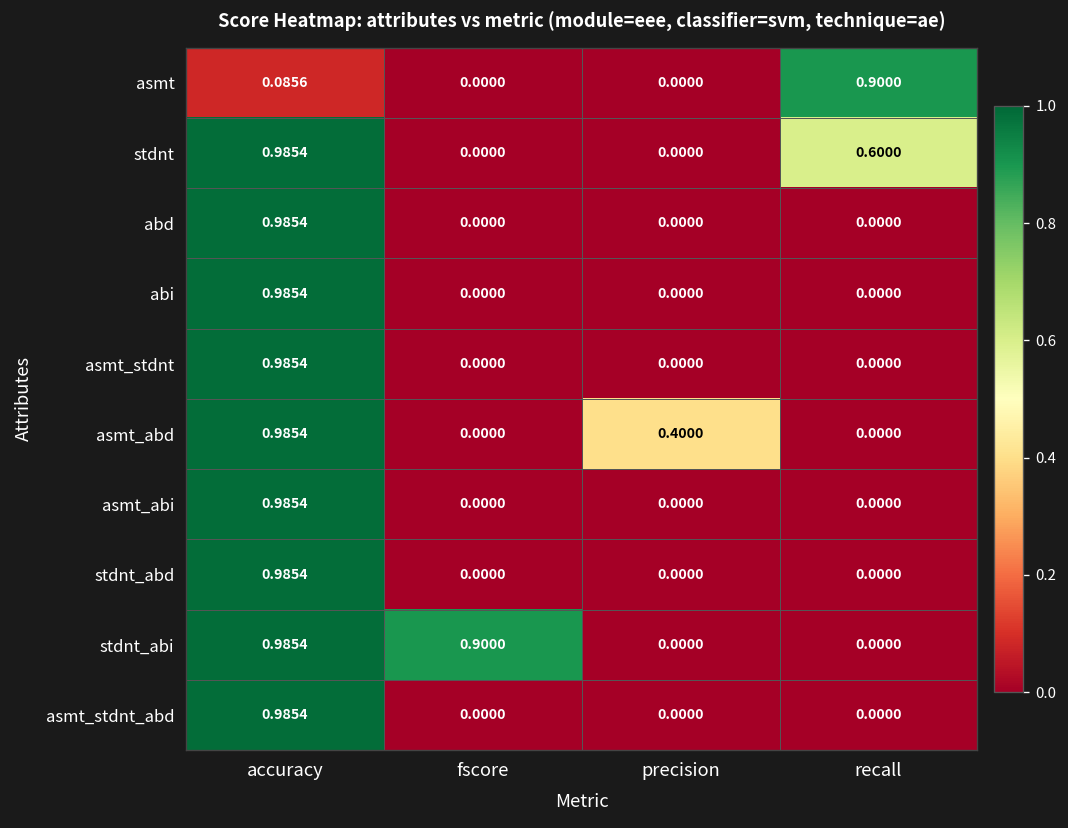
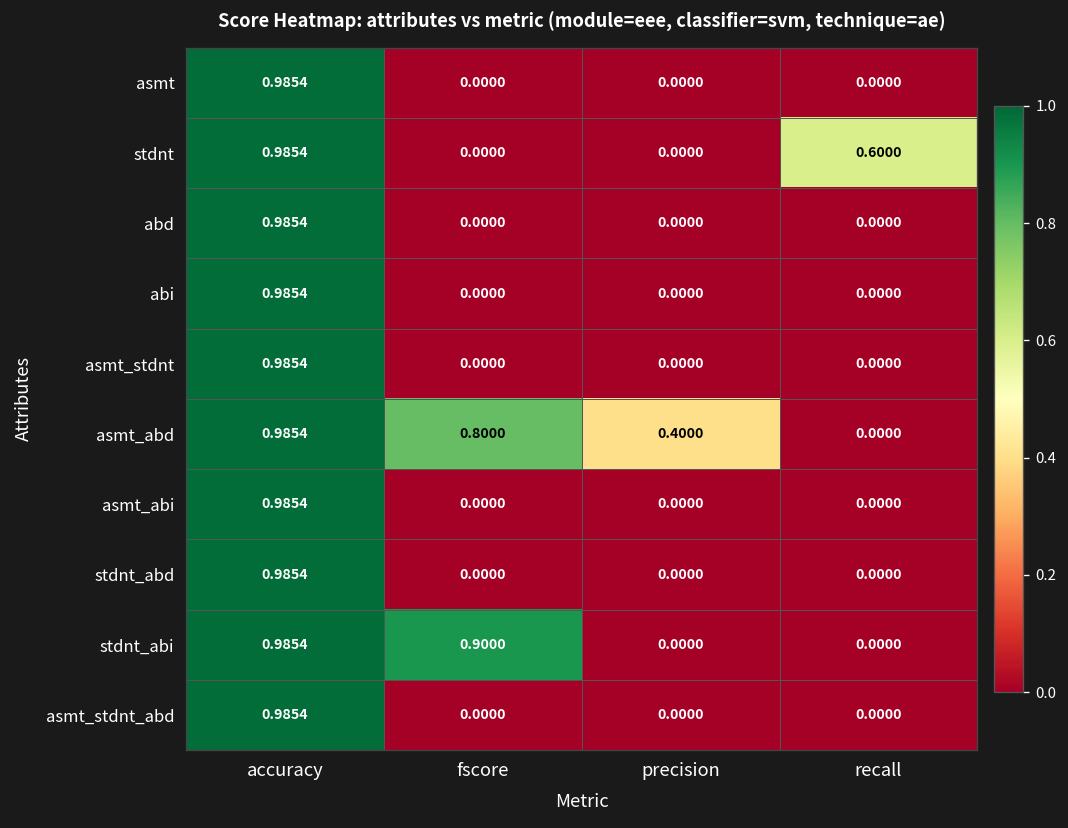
asmt, accuracy: 0.0856 -> 0.9854
asmt, recall: 0.9000 -> 0.0000
asmt_abd, fscore: 0.0000 -> 0.8000
